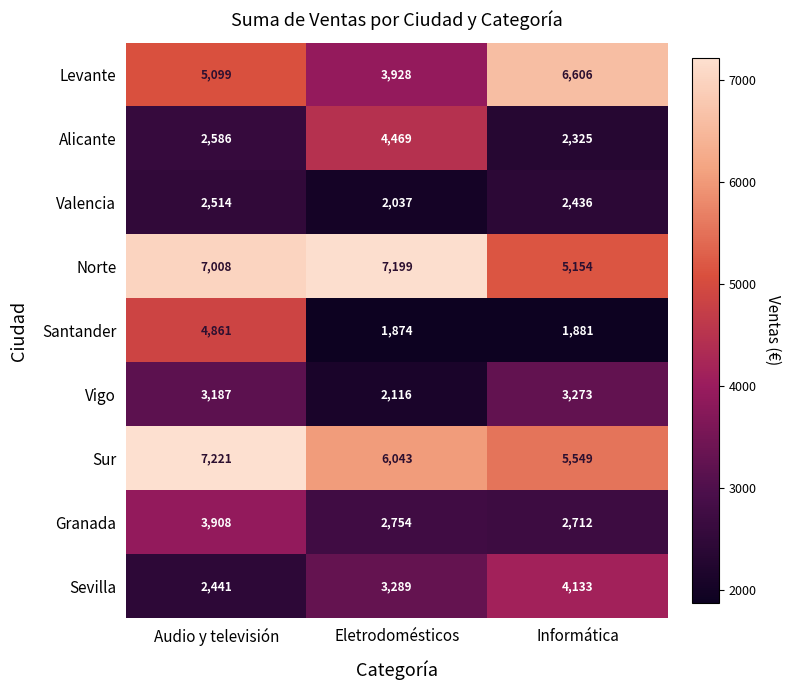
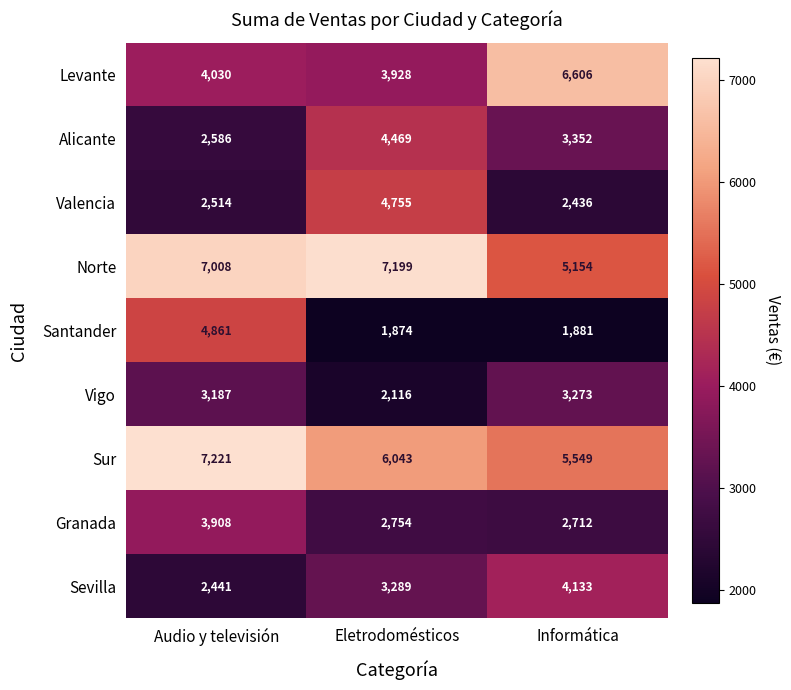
Levante, Audio y televisión: 5,099 -> 4,030
Alicante, Informática: 2,325 -> 3,352
Valencia, Eletrodomésticos: 2,037 -> 4,755
